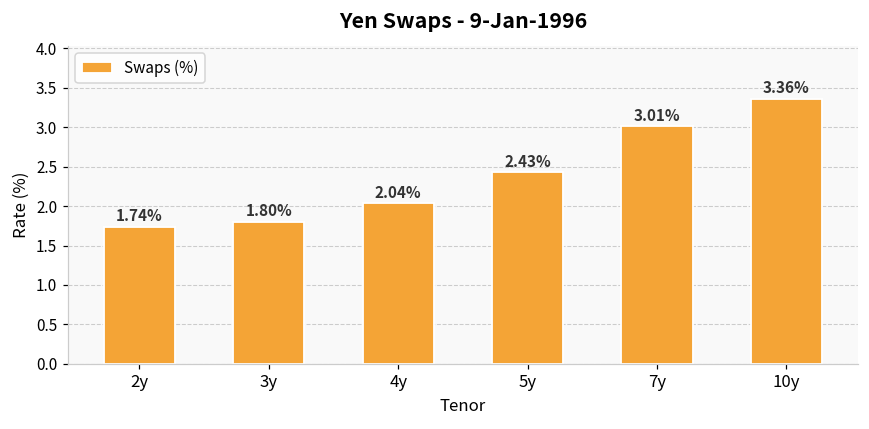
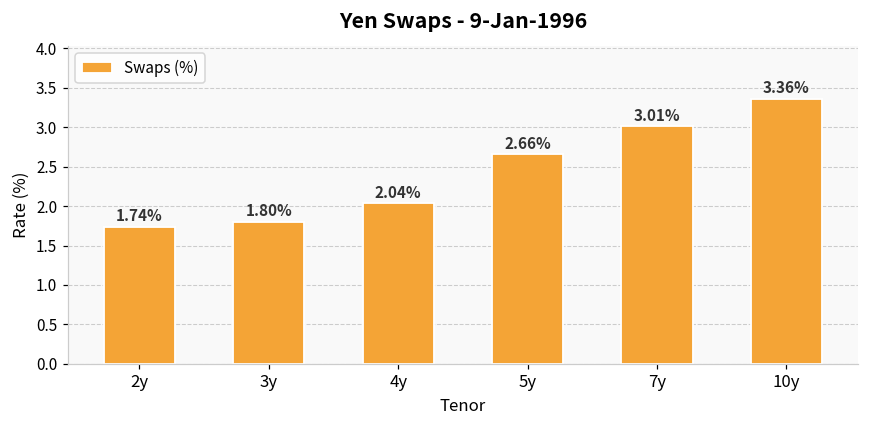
5y: 2.43% -> 2.66%
